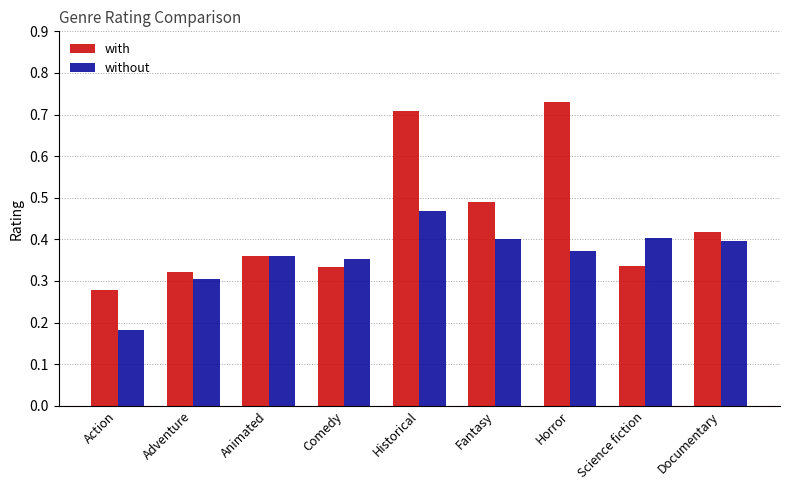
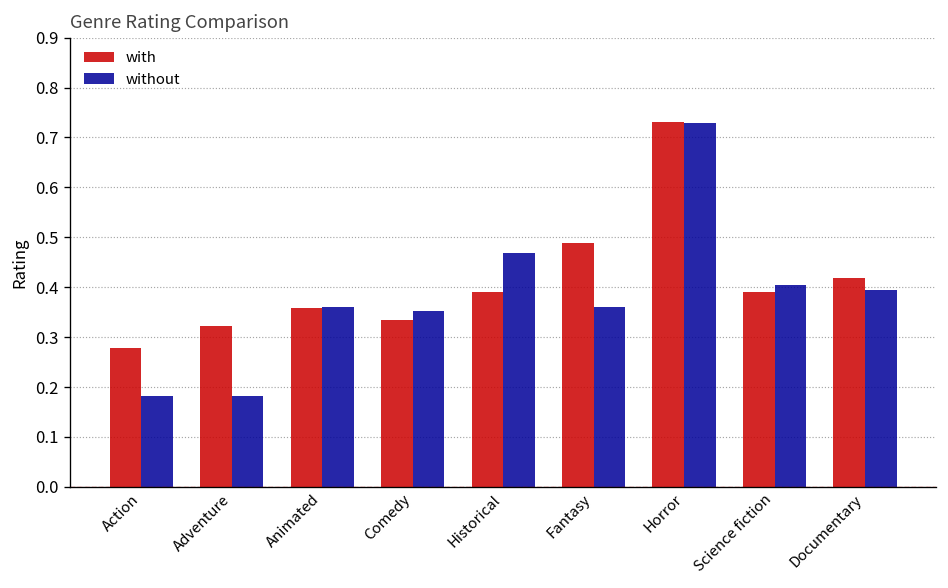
without, Adventure: 0.31 -> 0.18
with, Historical: 0.71 -> 0.39
without, Fantasy: 0.40 -> 0.36
without, Horror: 0.37 -> 0.73
with, Science fiction: 0.34 -> 0.39
